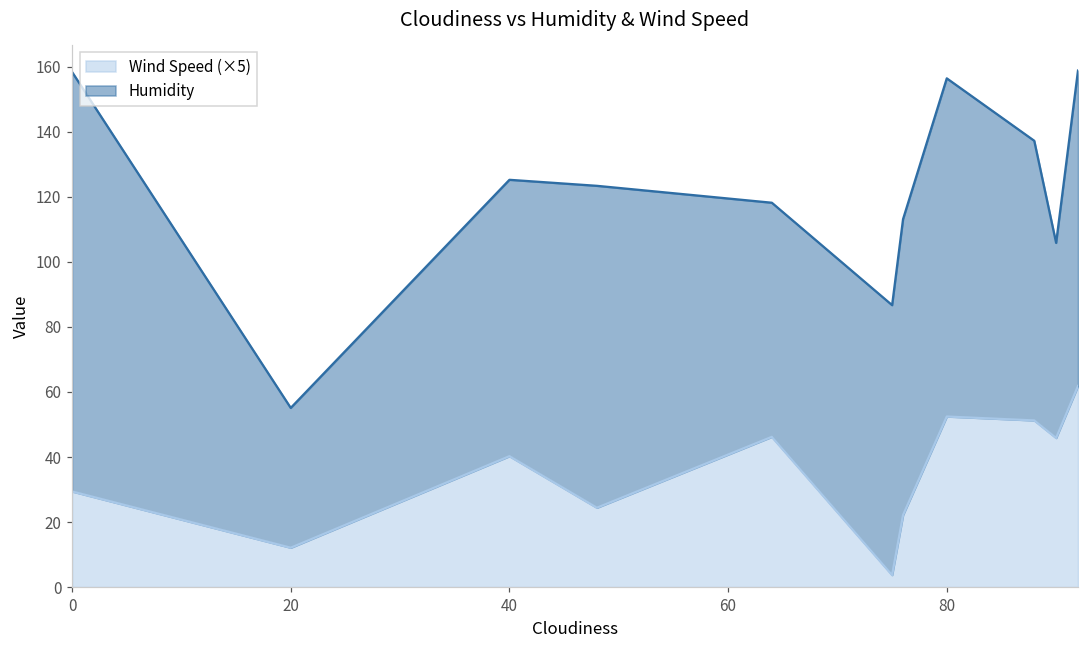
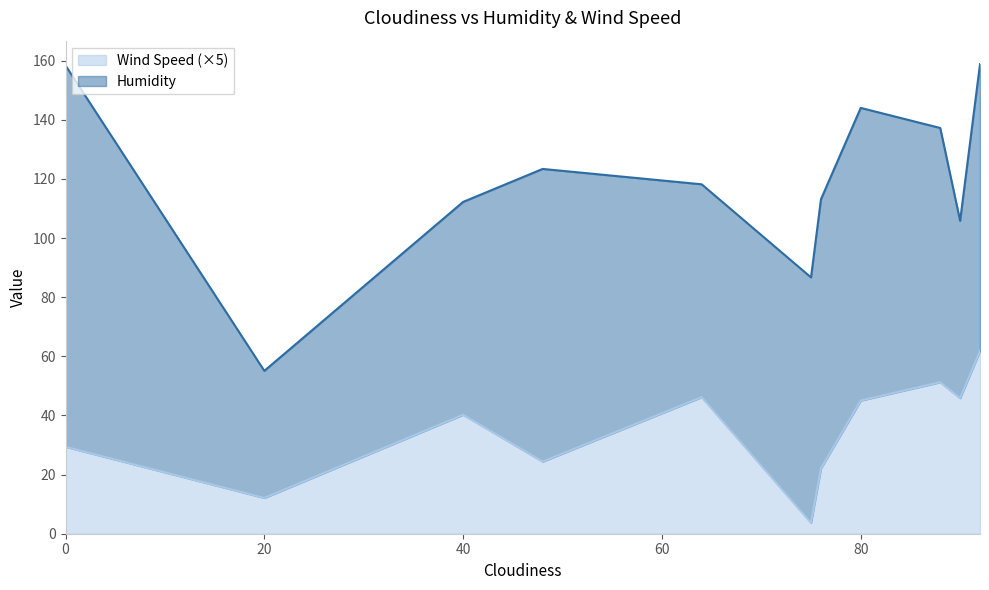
Humidity, 40: 85 -> 72
Wind Speed (×5), 80: 52 -> 45
Humidity, 80: 104 -> 99
